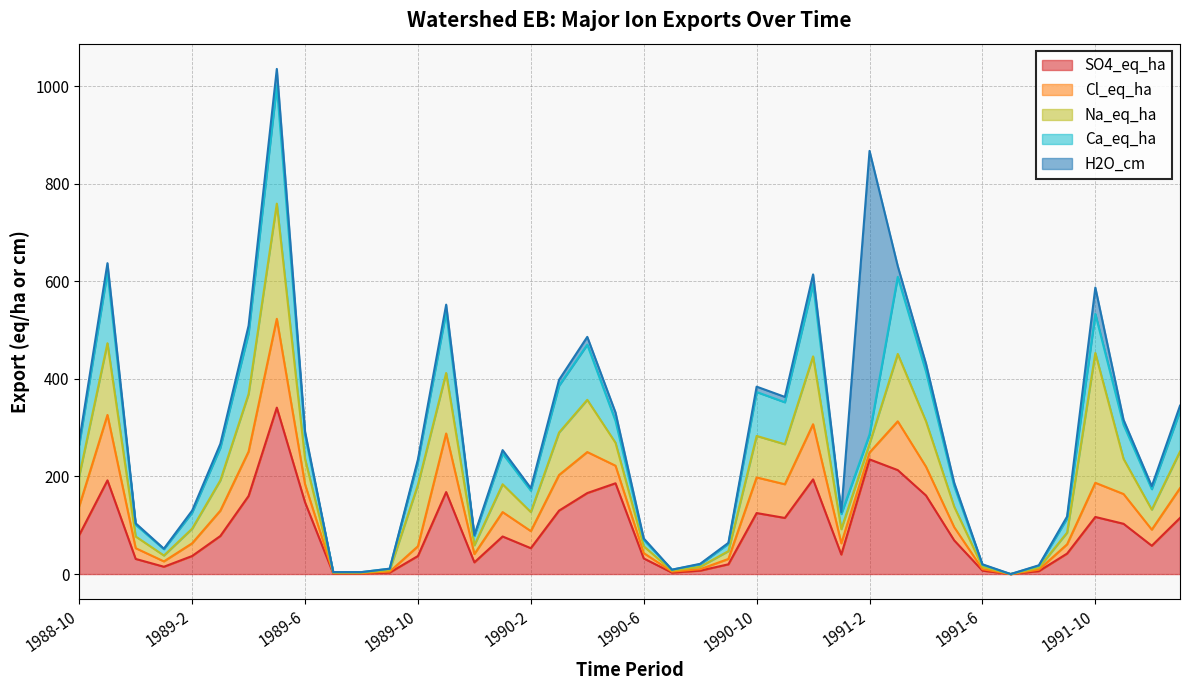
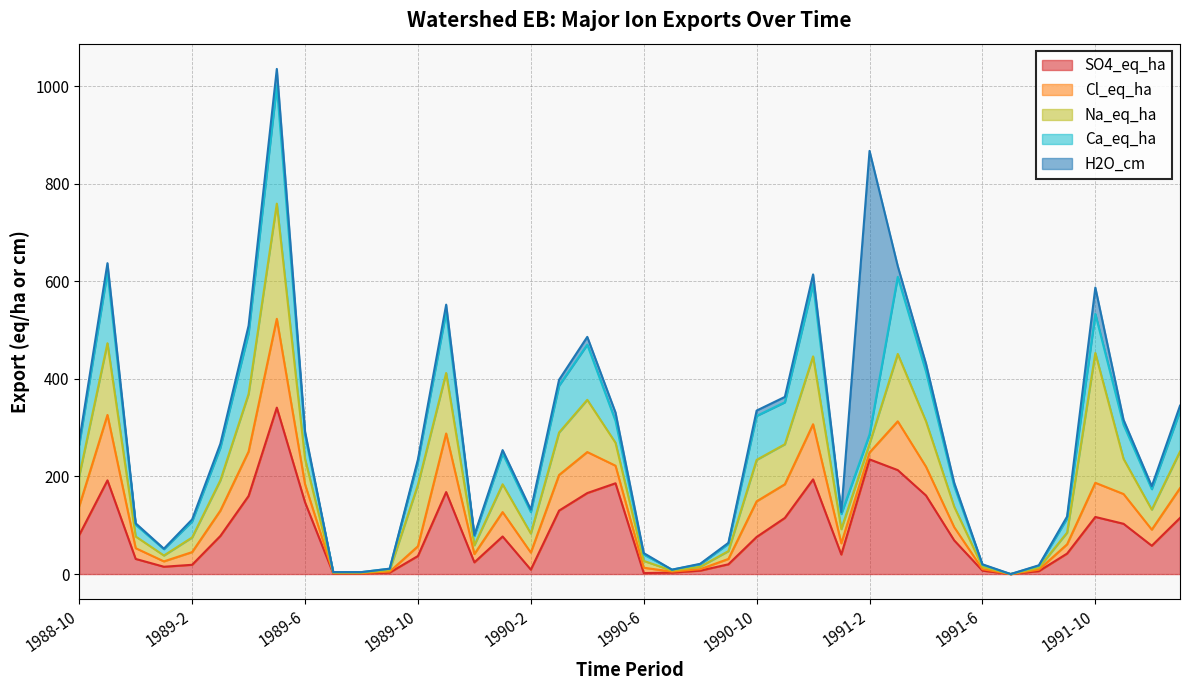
SO4_eq_ha, 1989-2: 40 -> 20
SO4_eq_ha, 1990-2: 50 -> 10
SO4_eq_ha, 1990-6: 30 -> 0
SO4_eq_ha, 1990-10: 130 -> 80
